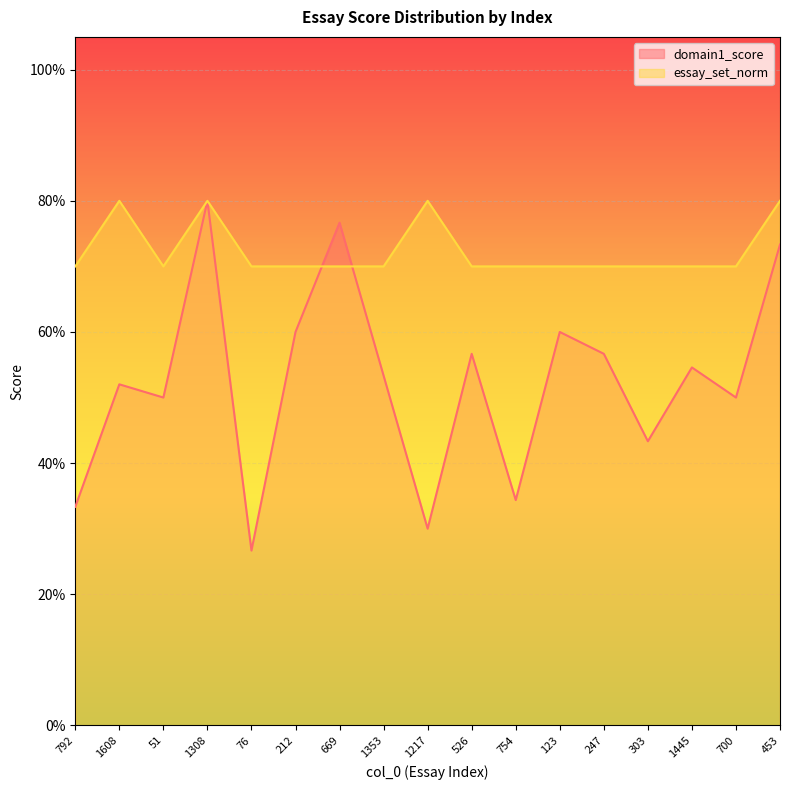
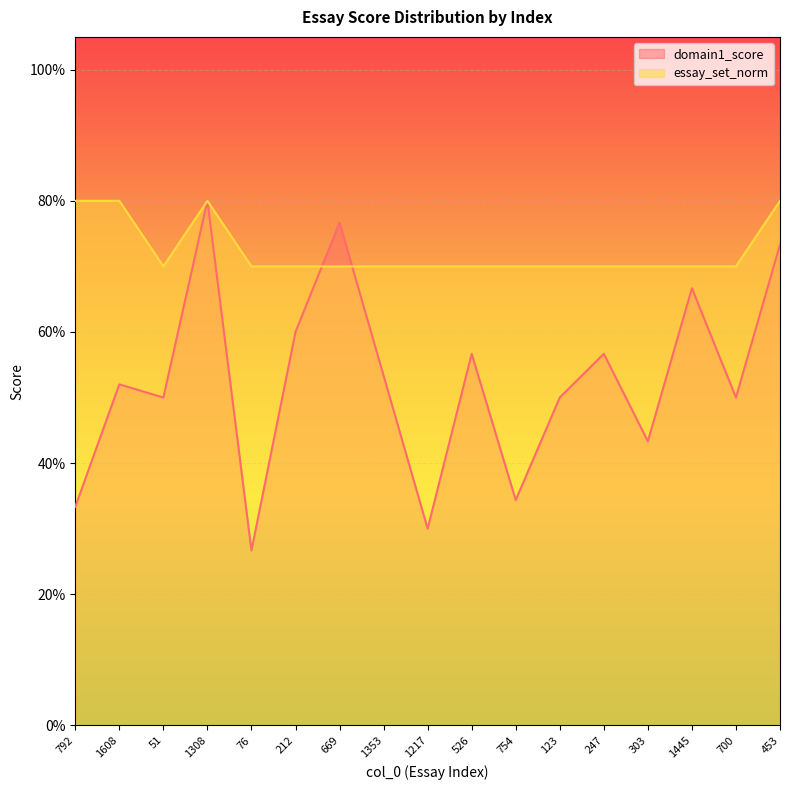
essay_set_norm, 792: 70% -> 80%
essay_set_norm, 1217: 80% -> 70%
domain1_score, 123: 60% -> 50%
domain1_score, 1445: 55% -> 67%
